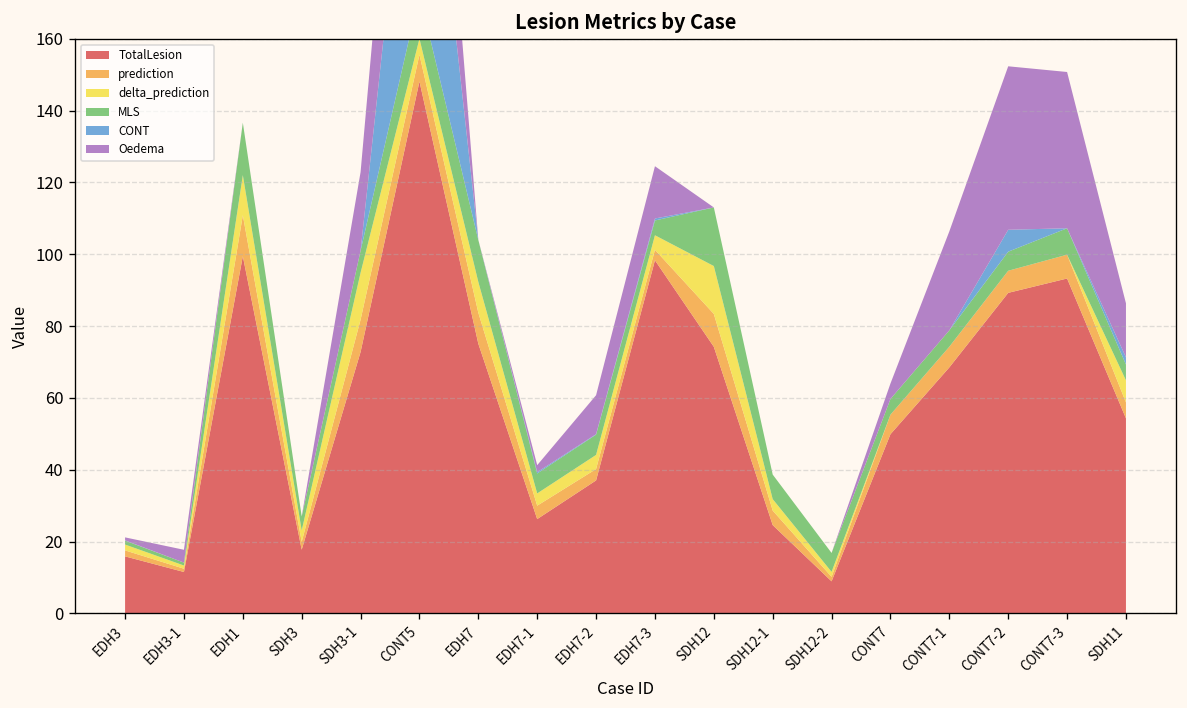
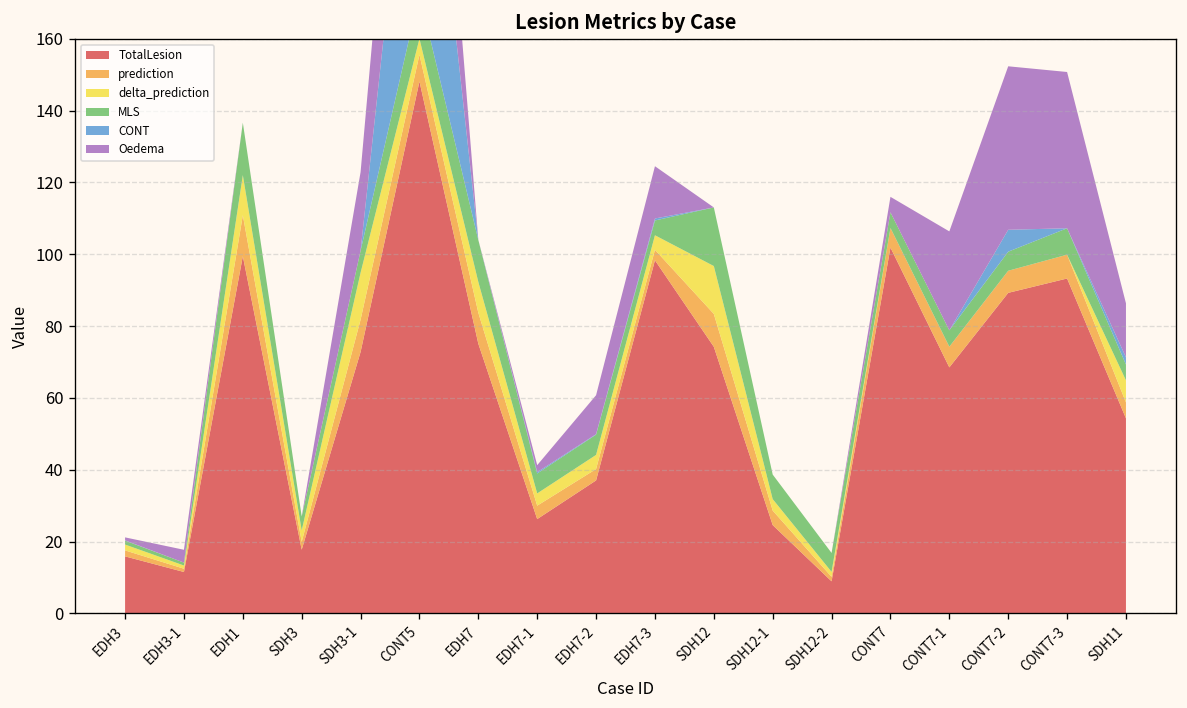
TotalLesion, CONT7: 50 -> 102
